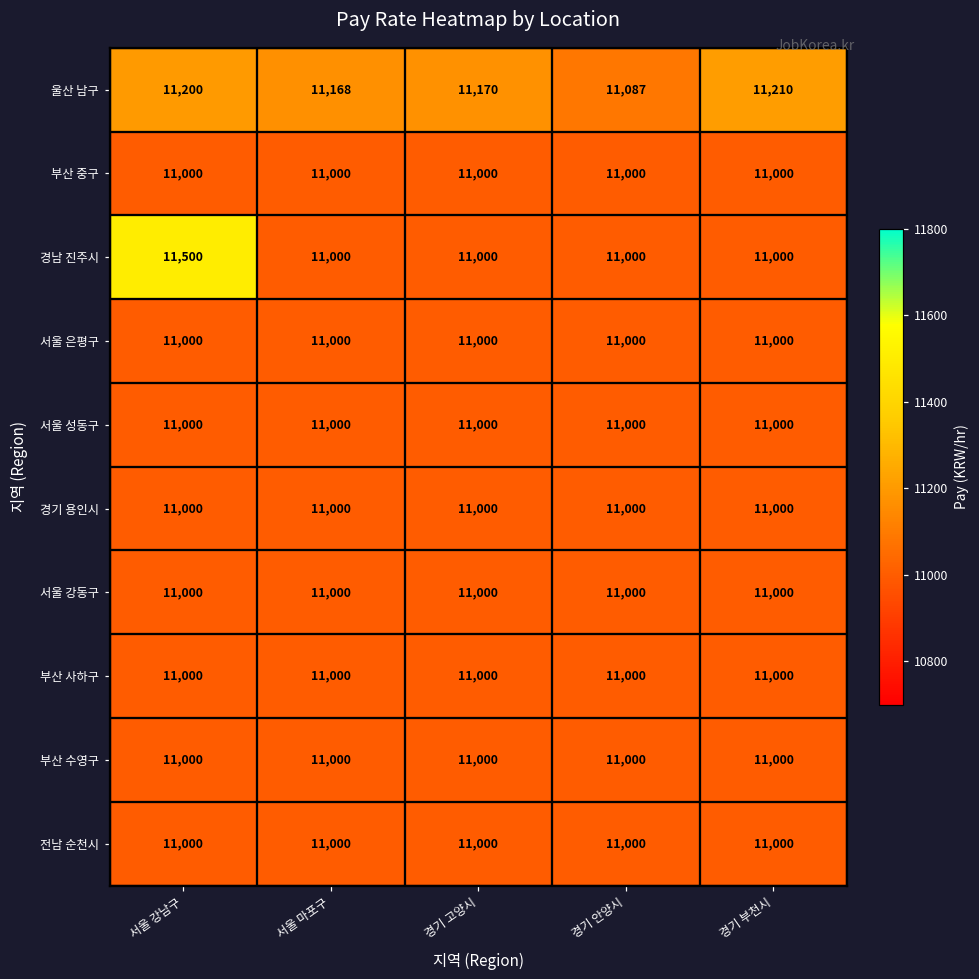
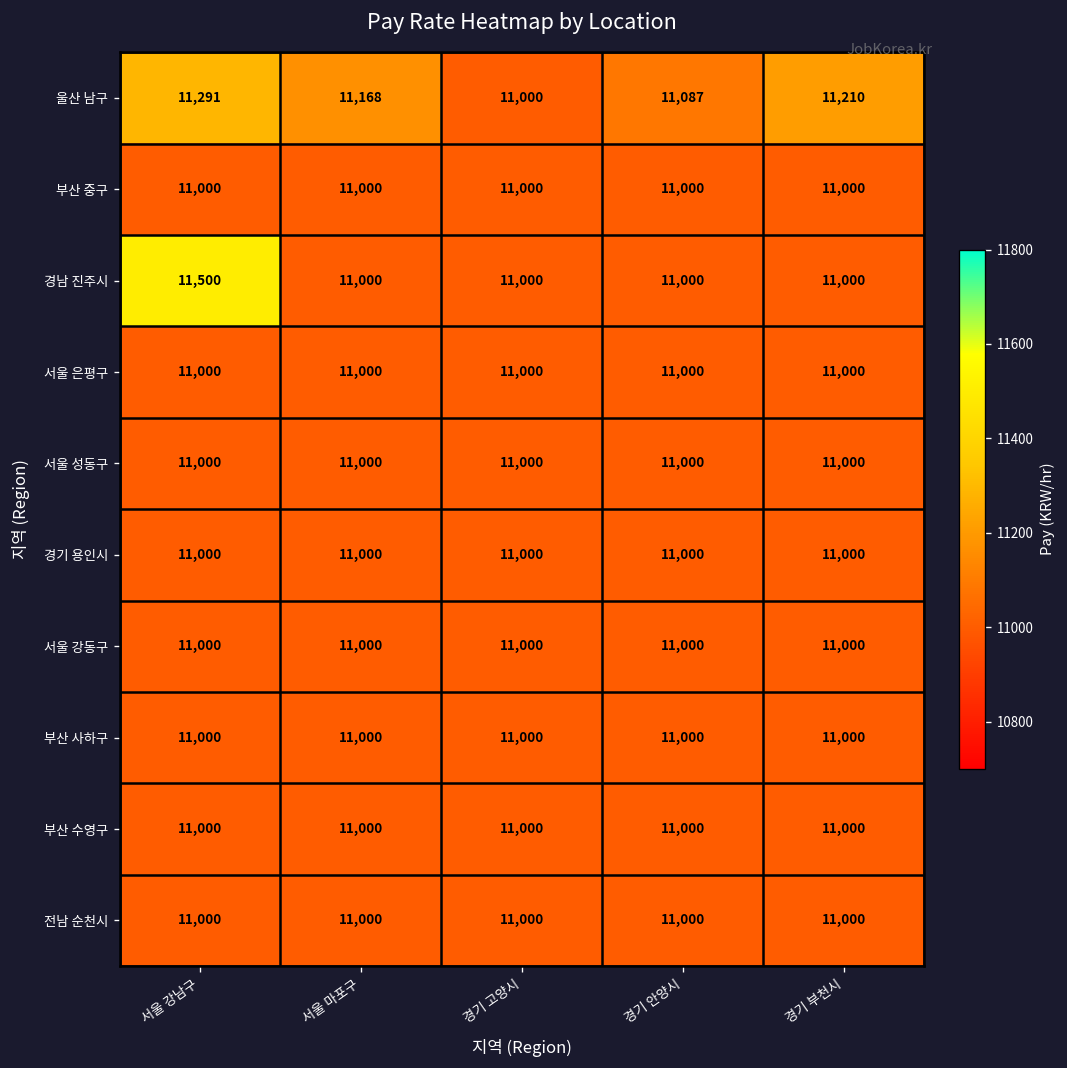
울산 남구, 서울 강남구: 11,200 -> 11,291
울산 남구, 경기 고양시: 11,170 -> 11,000
